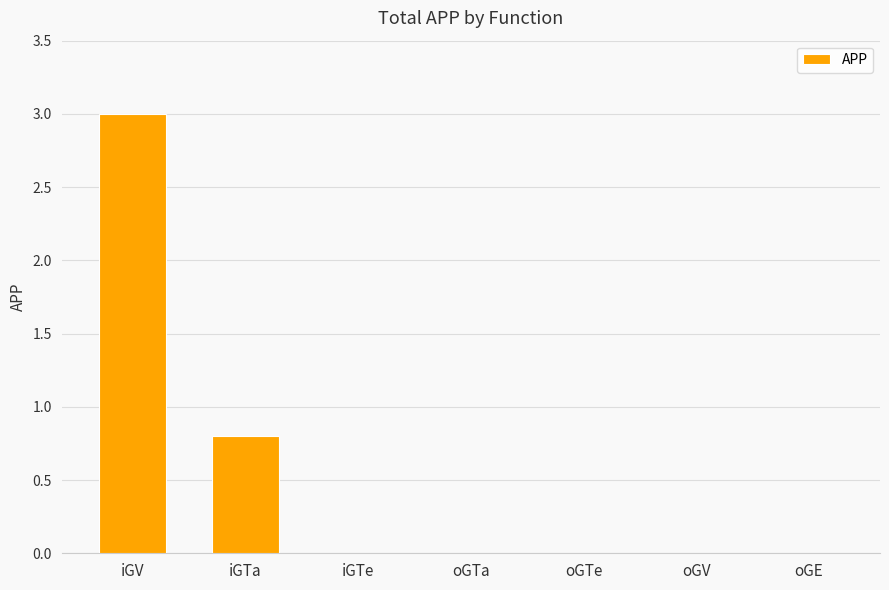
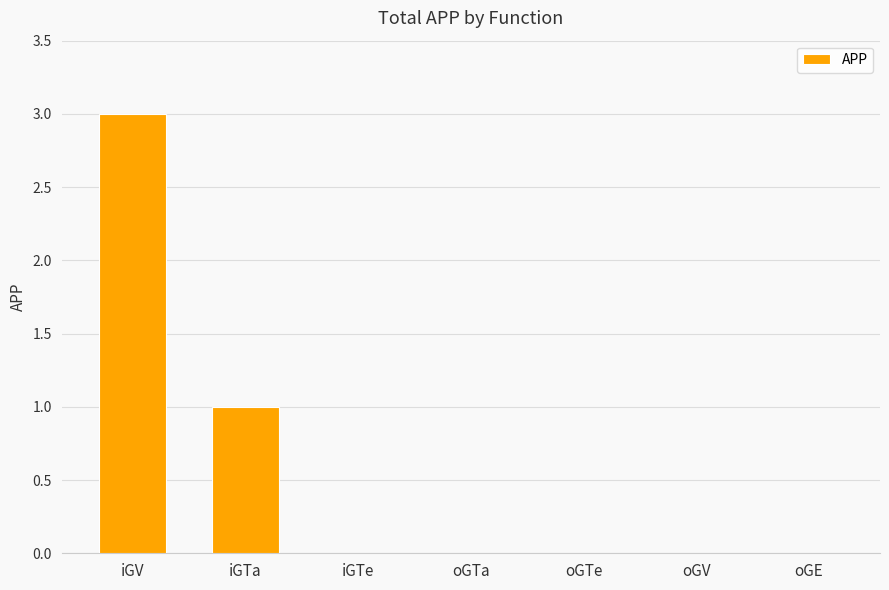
iGTa: 0.8 -> 1.0
